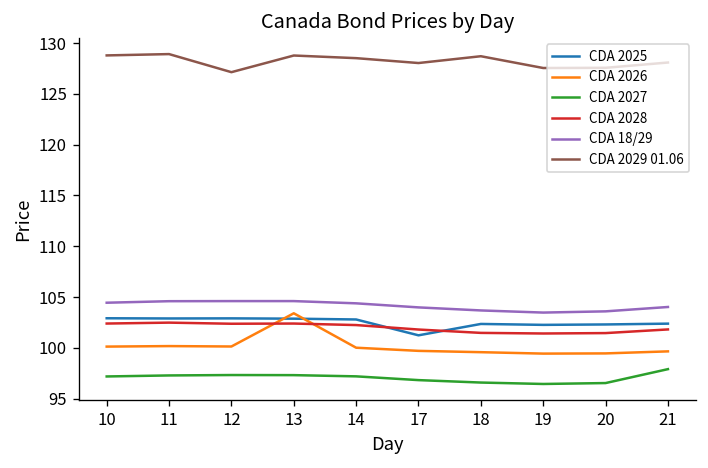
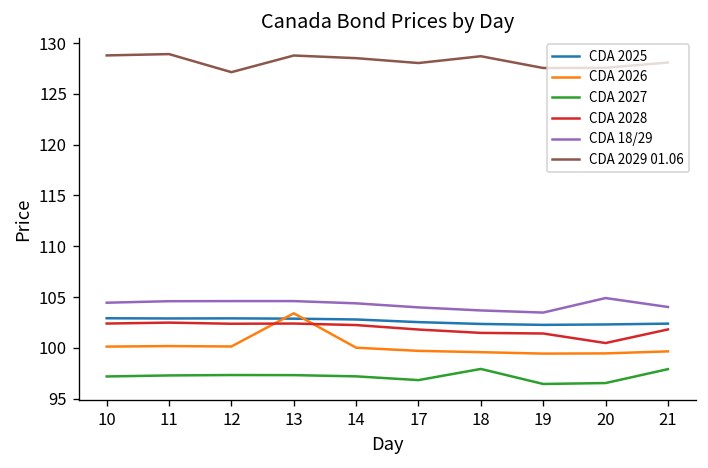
CDA 2025, 17: 101 -> 103
CDA 2027, 18: 97 -> 98
CDA 2028, 20: 101 -> 100
CDA 18/29, 20: 104 -> 105
